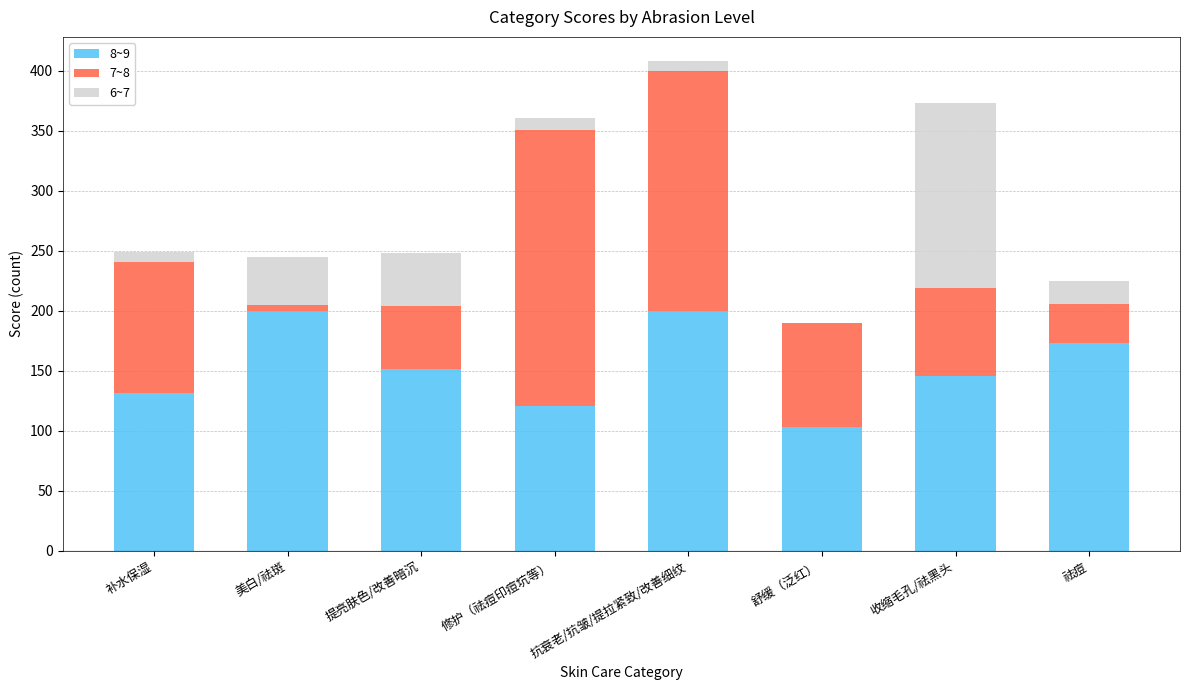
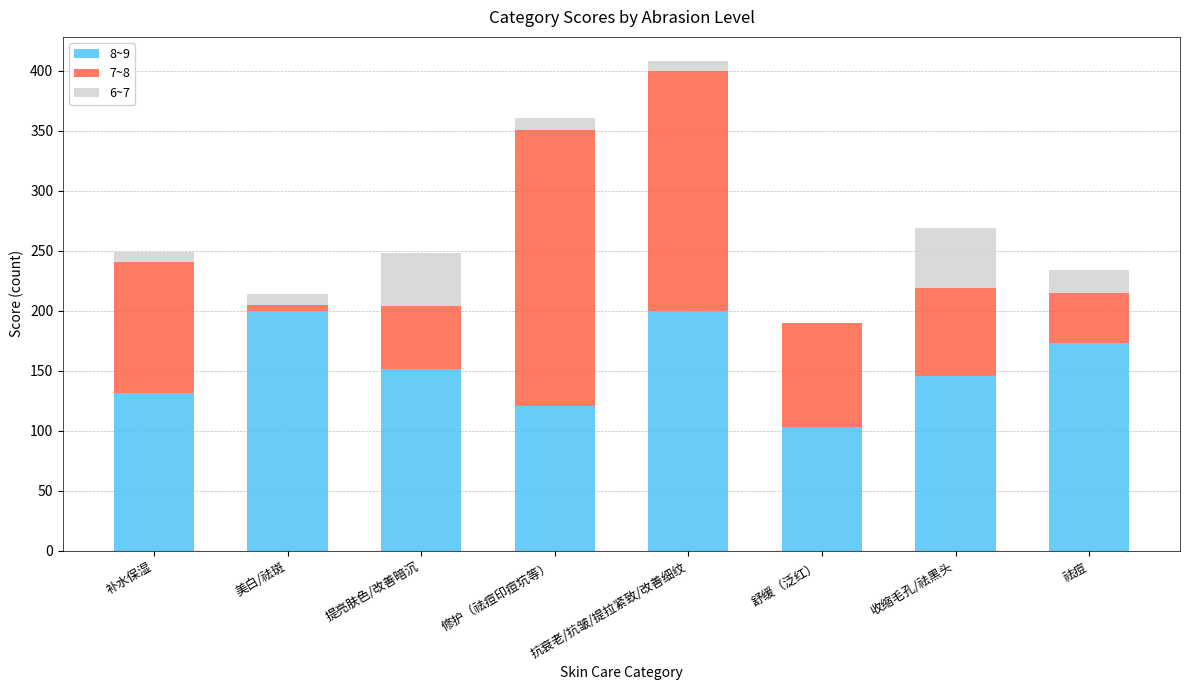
6~7, 美白/祛斑: 40 -> 9
6~7, 收缩毛孔/祛黑头: 154 -> 50
7~8, 祛痘: 33 -> 42
